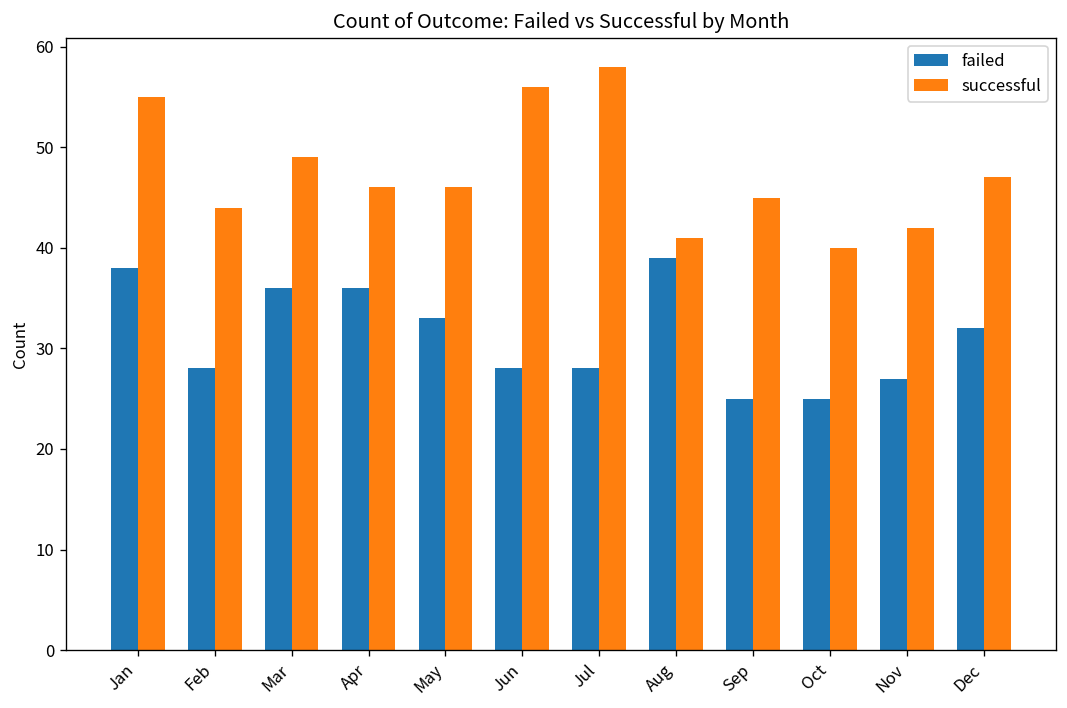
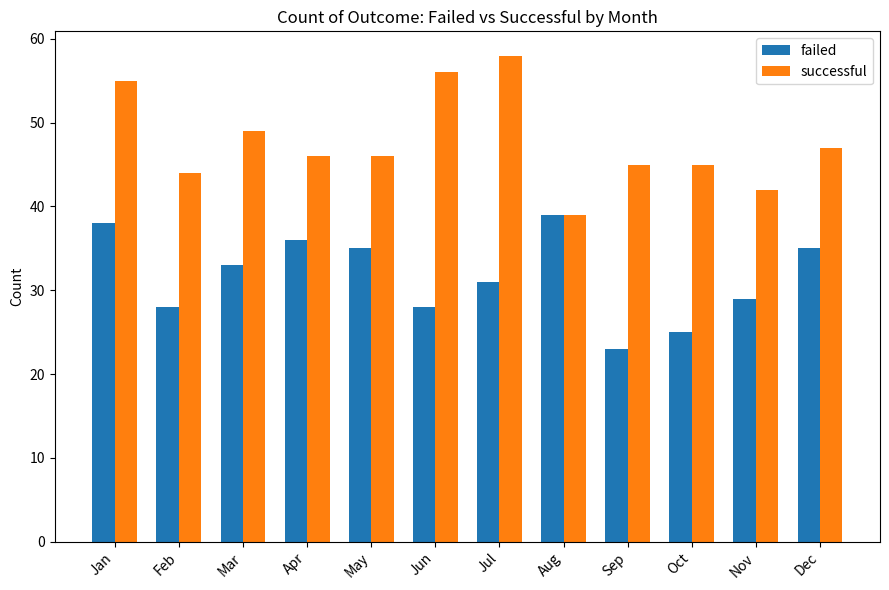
failed, Mar: 36 -> 33
failed, May: 33 -> 35
failed, Jul: 28 -> 31
successful, Aug: 41 -> 39
failed, Sep: 25 -> 23
successful, Oct: 40 -> 45
failed, Nov: 27 -> 29
failed, Dec: 32 -> 35
